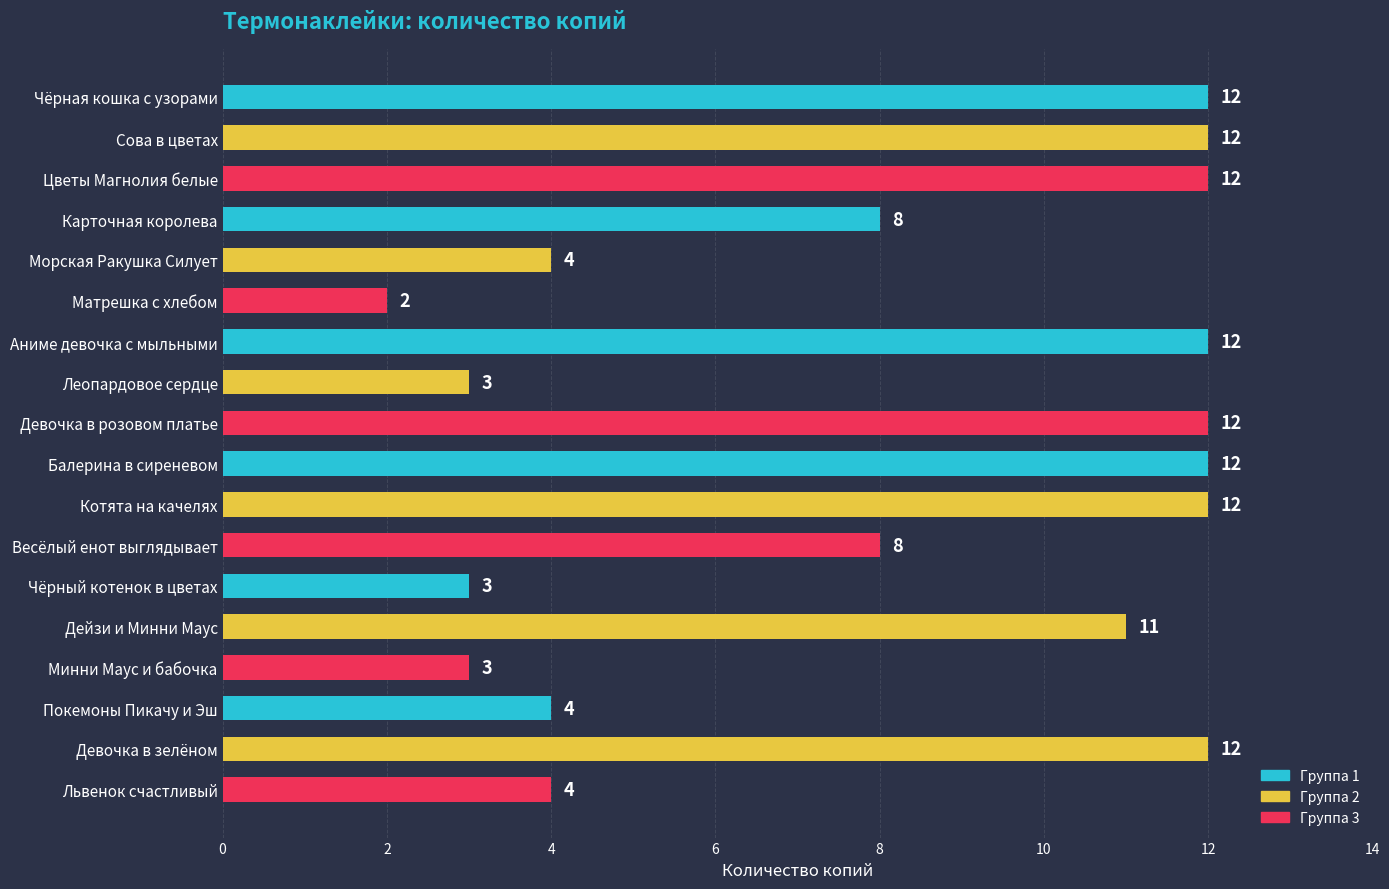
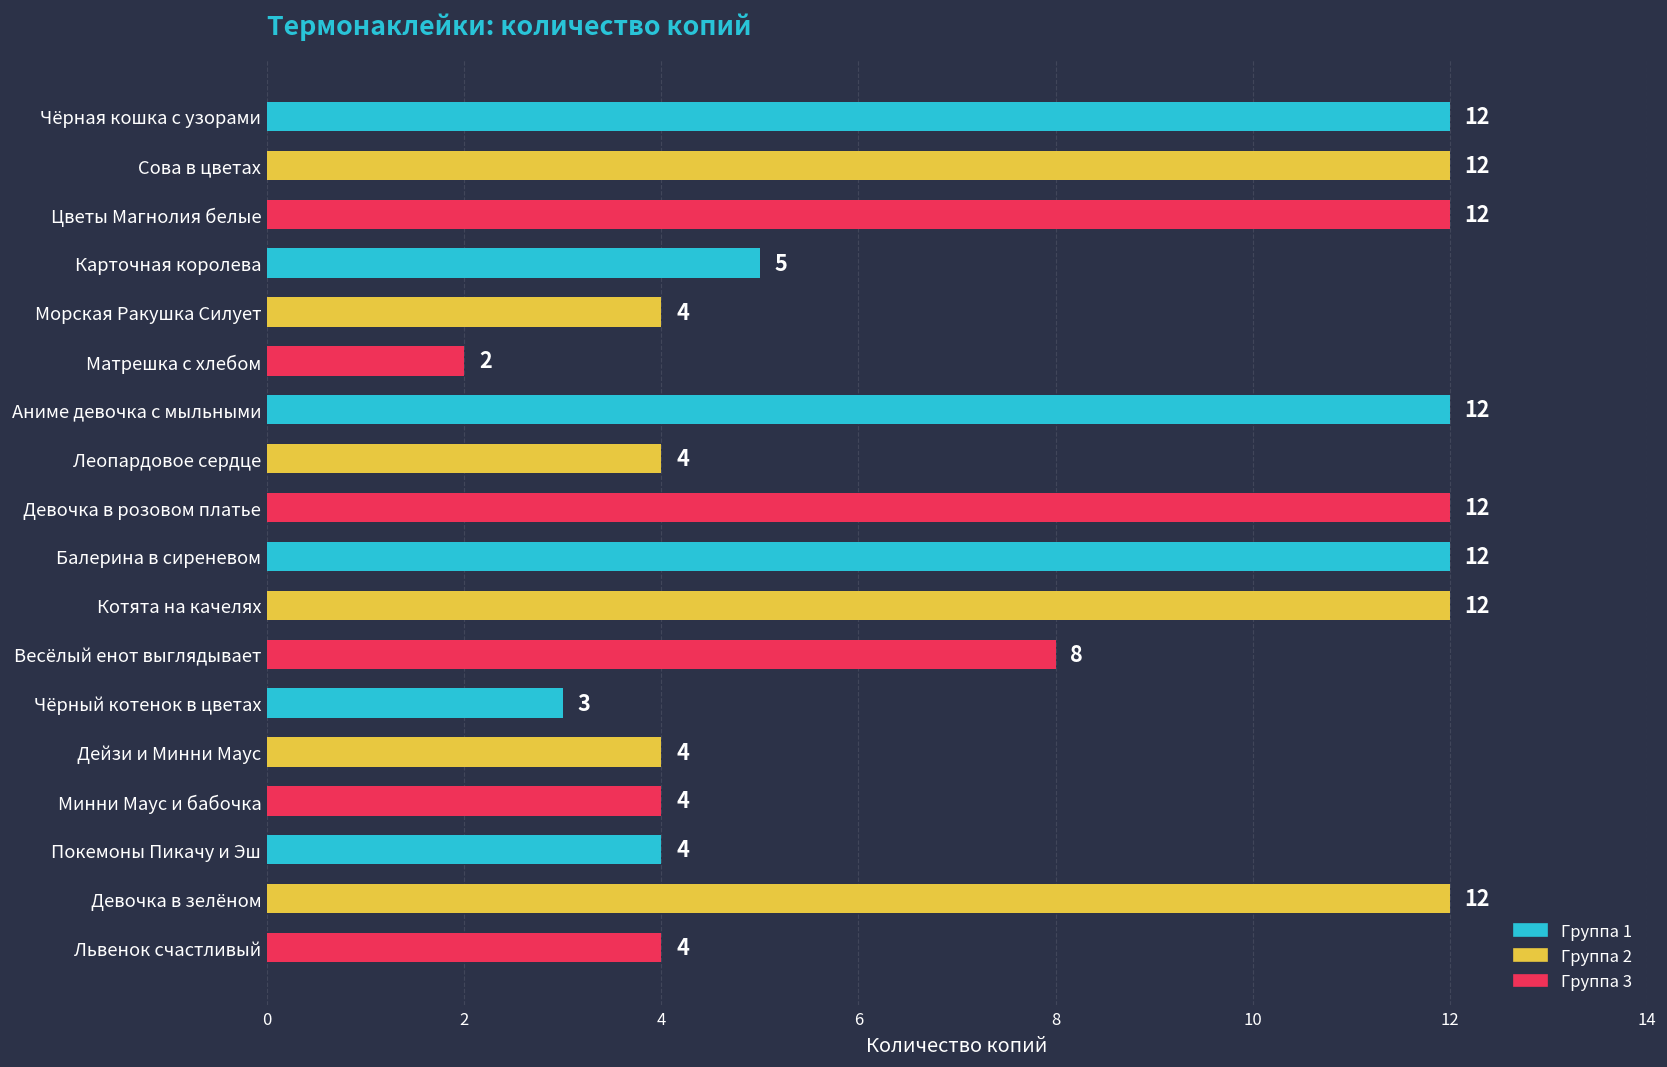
Карточная королева: 8 -> 5
Леопардовое сердце: 3 -> 4
Дейзи и Минни Маус: 11 -> 4
Минни Маус и бабочка: 3 -> 4
